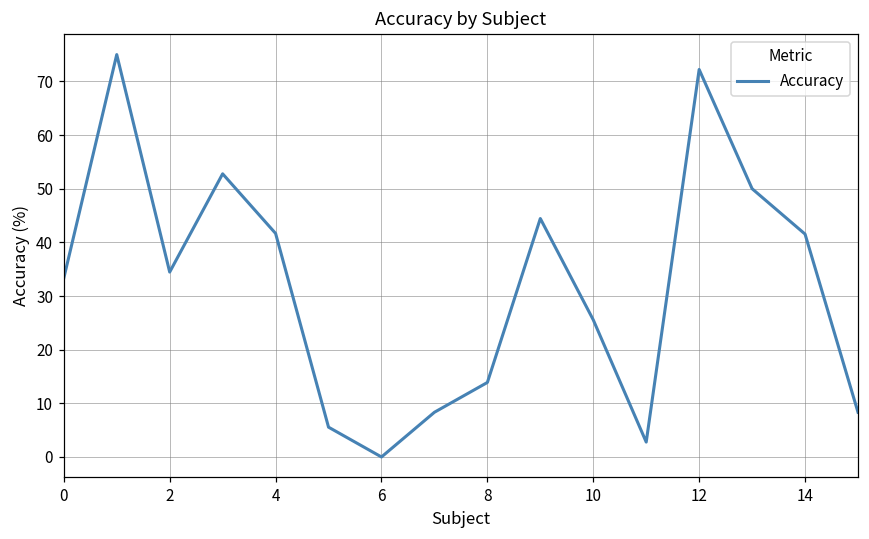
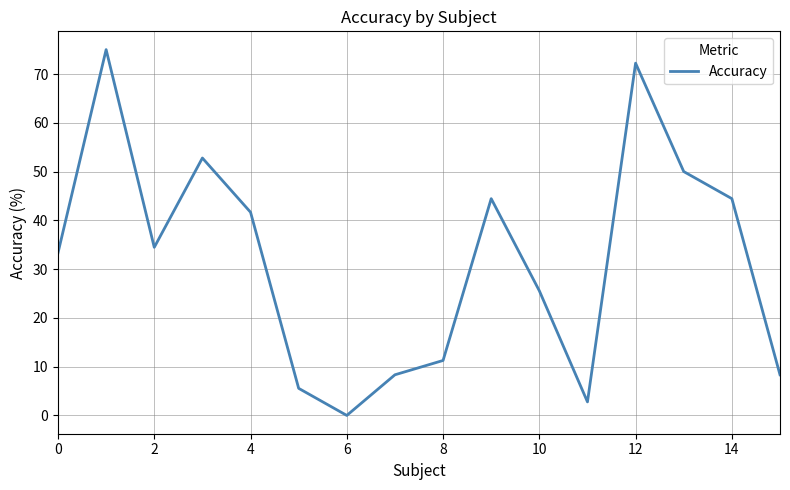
8: 14 -> 11
14: 42 -> 44
